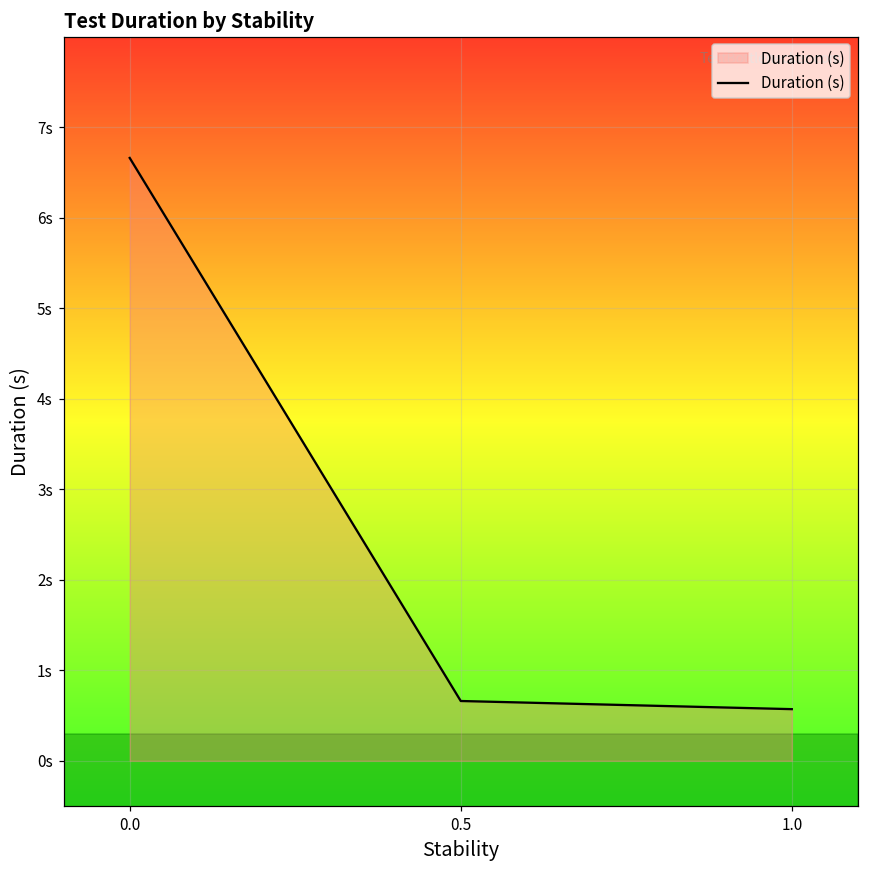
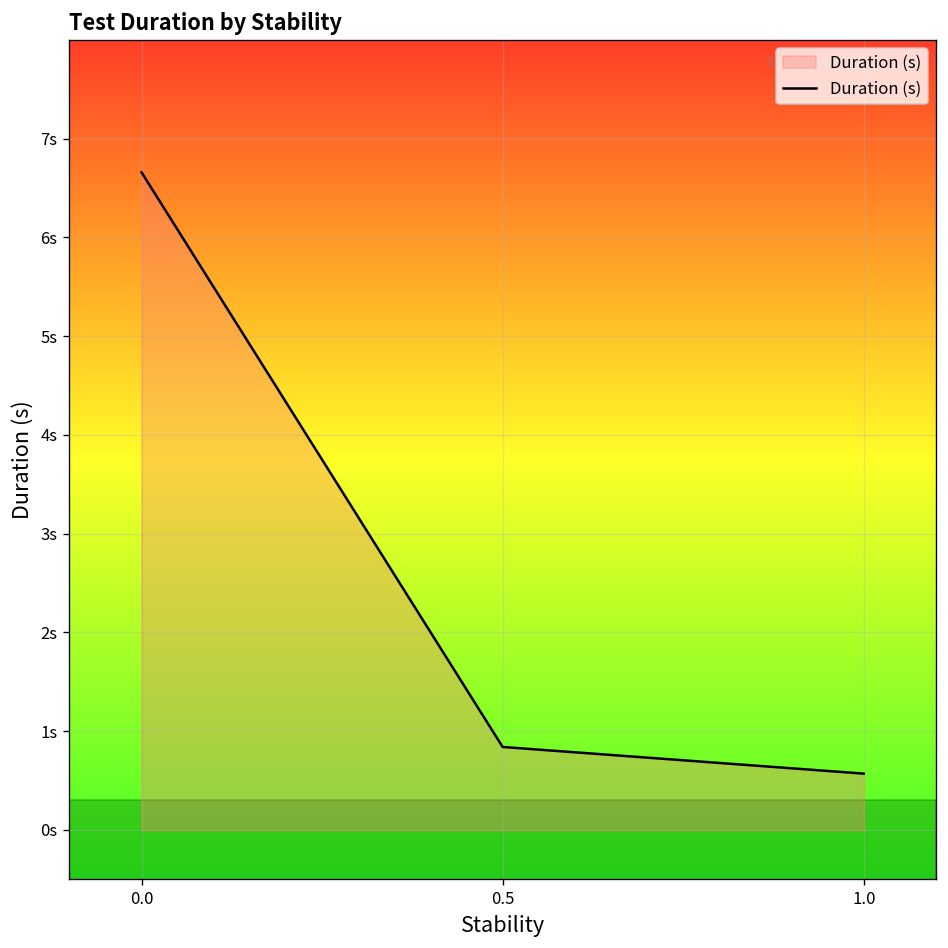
0.5: 0.7s -> 0.8s
